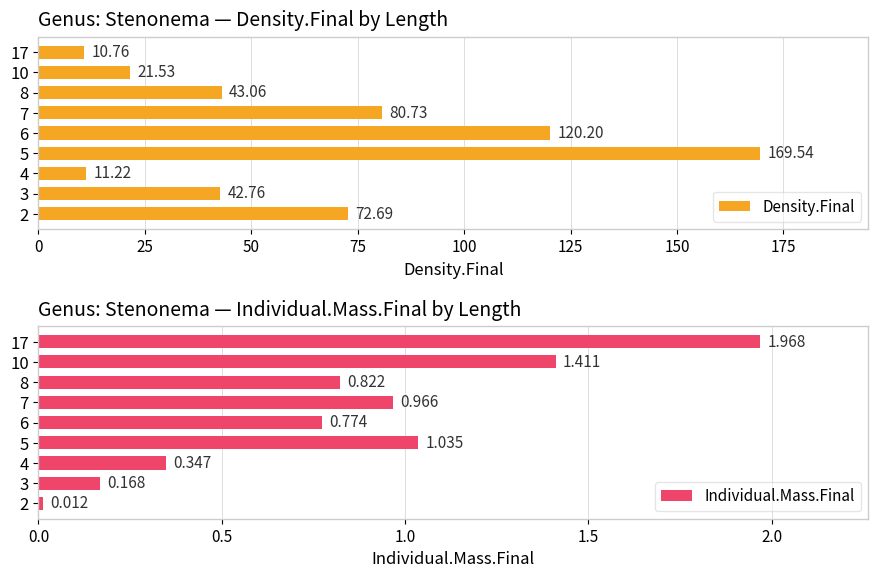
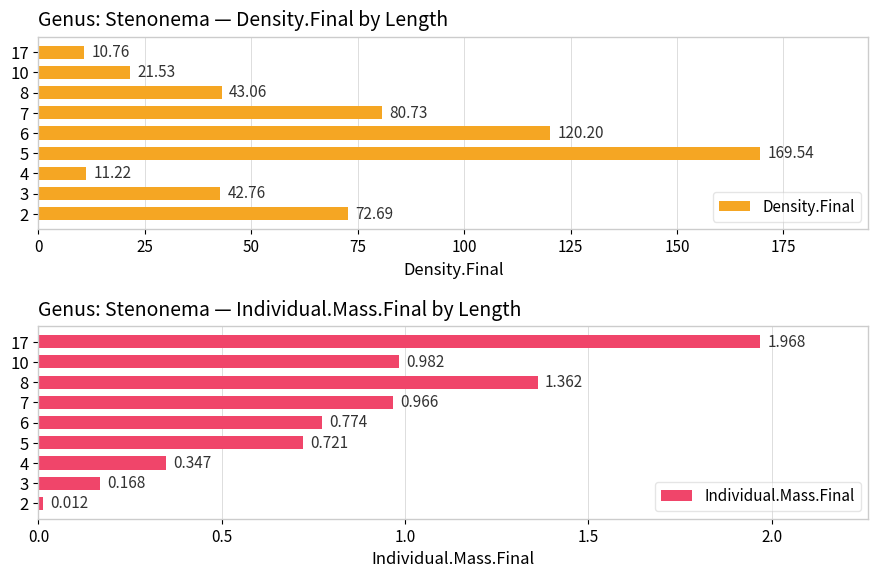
Genus: Stenonema — Individual.Mass.Final by Length, 10: 1.411 -> 0.982
Genus: Stenonema — Individual.Mass.Final by Length, 8: 0.822 -> 1.362
Genus: Stenonema — Individual.Mass.Final by Length, 5: 1.035 -> 0.721
